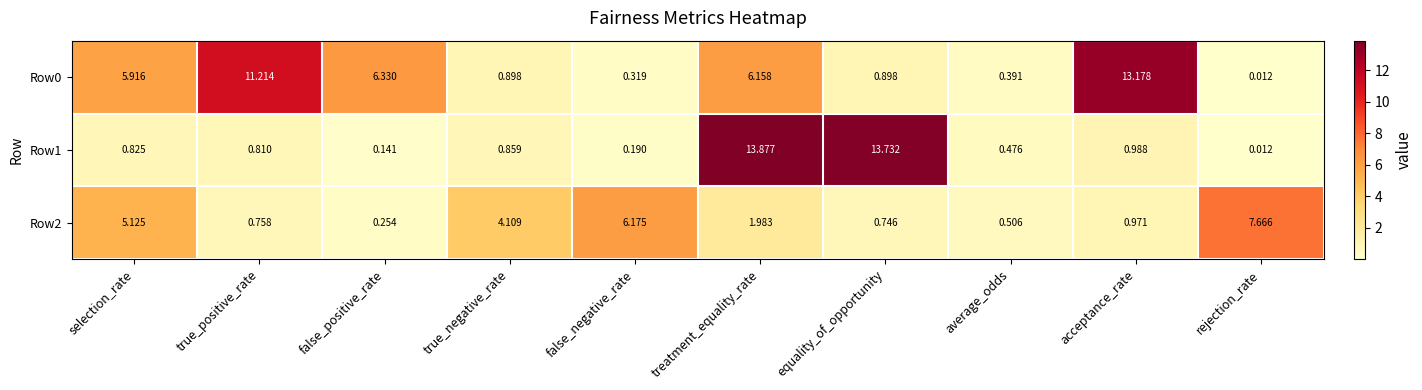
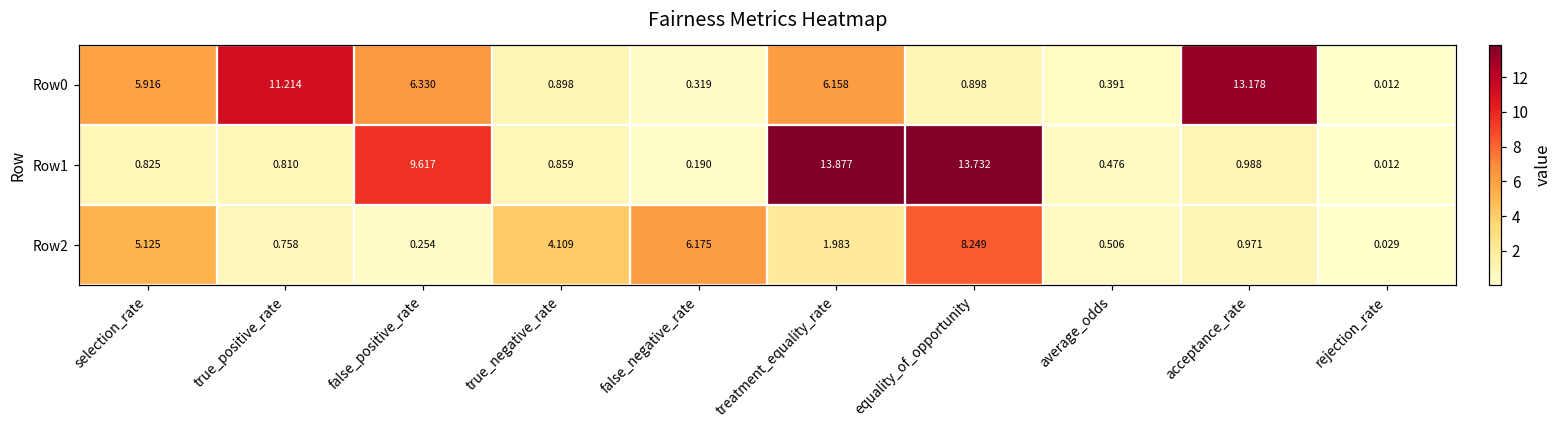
Row1, false_positive_rate: 0.141 -> 9.617
Row2, equality_of_opportunity: 0.746 -> 8.249
Row2, rejection_rate: 7.666 -> 0.029
